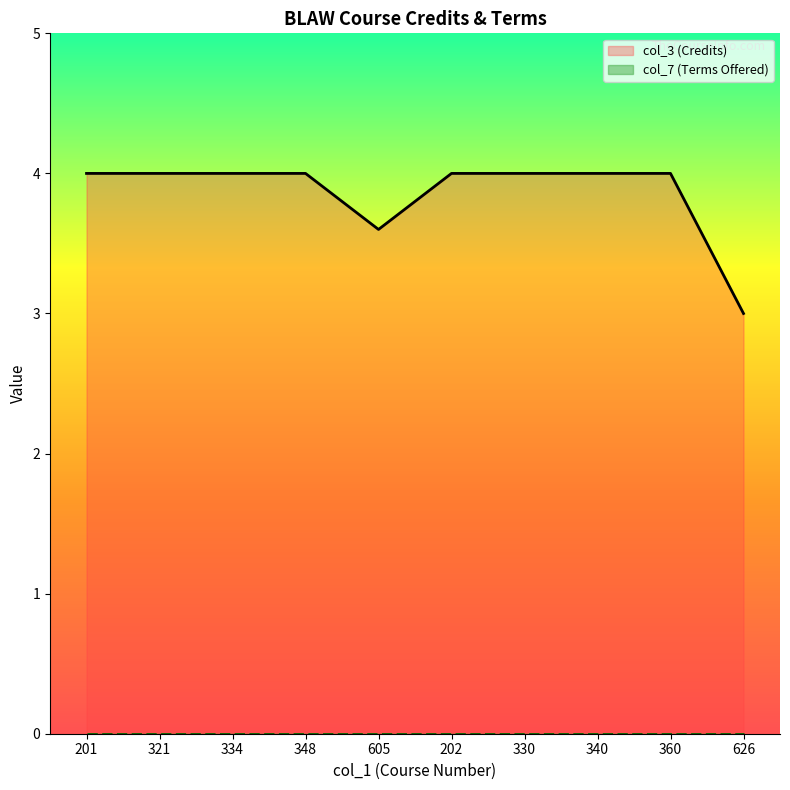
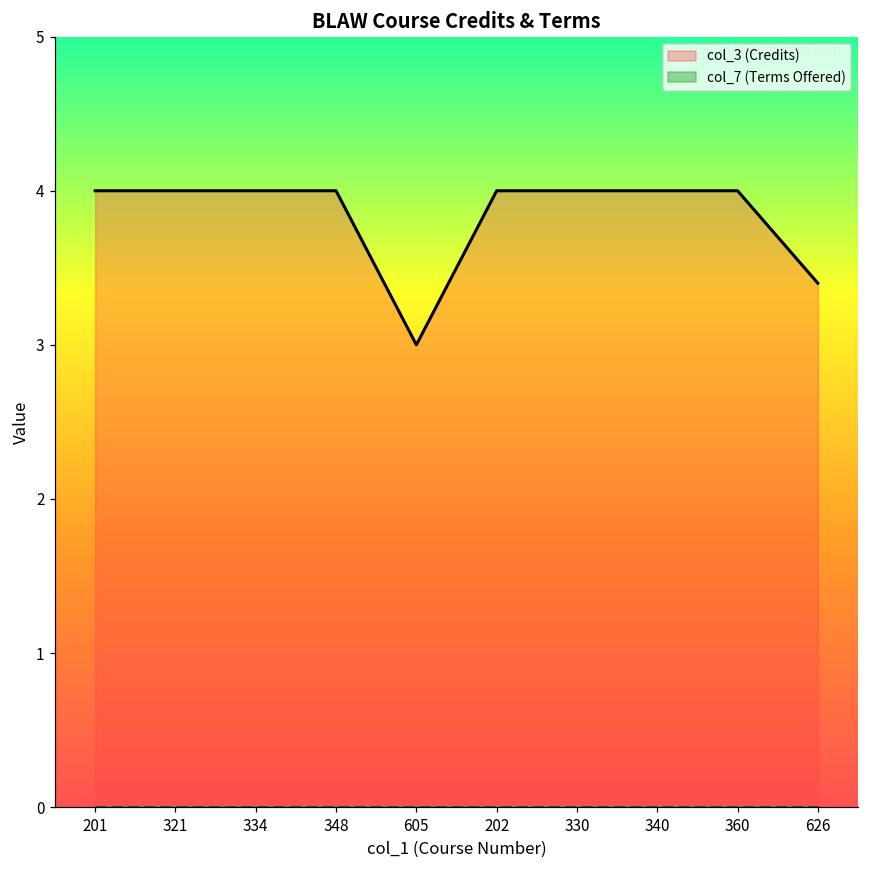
col_3 (Credits), 605: 3.6 -> 3.0
col_3 (Credits), 626: 3.0 -> 3.4
